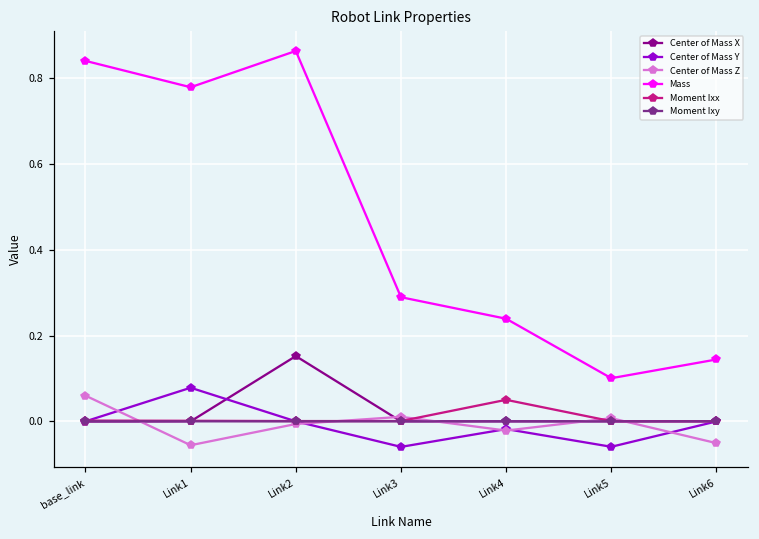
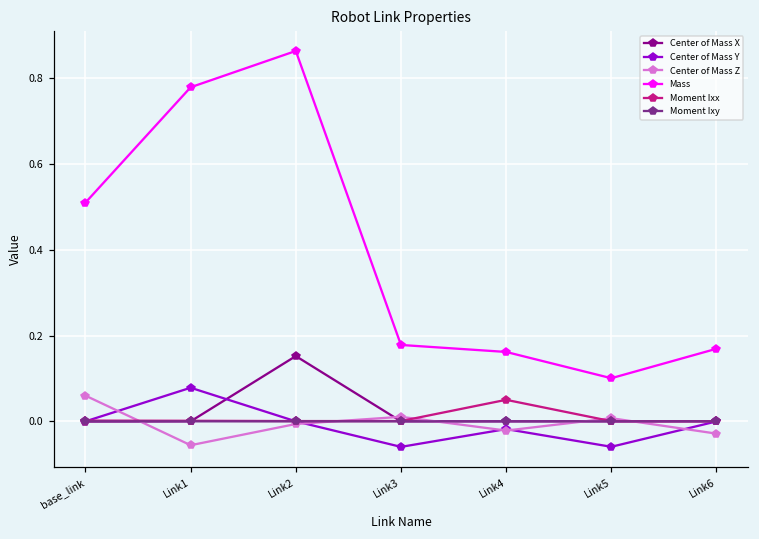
Mass, base_link: 0.84 -> 0.51
Mass, Link3: 0.29 -> 0.18
Mass, Link4: 0.24 -> 0.16
Center of Mass Z, Link6: -0.05 -> -0.03
Mass, Link6: 0.14 -> 0.17
